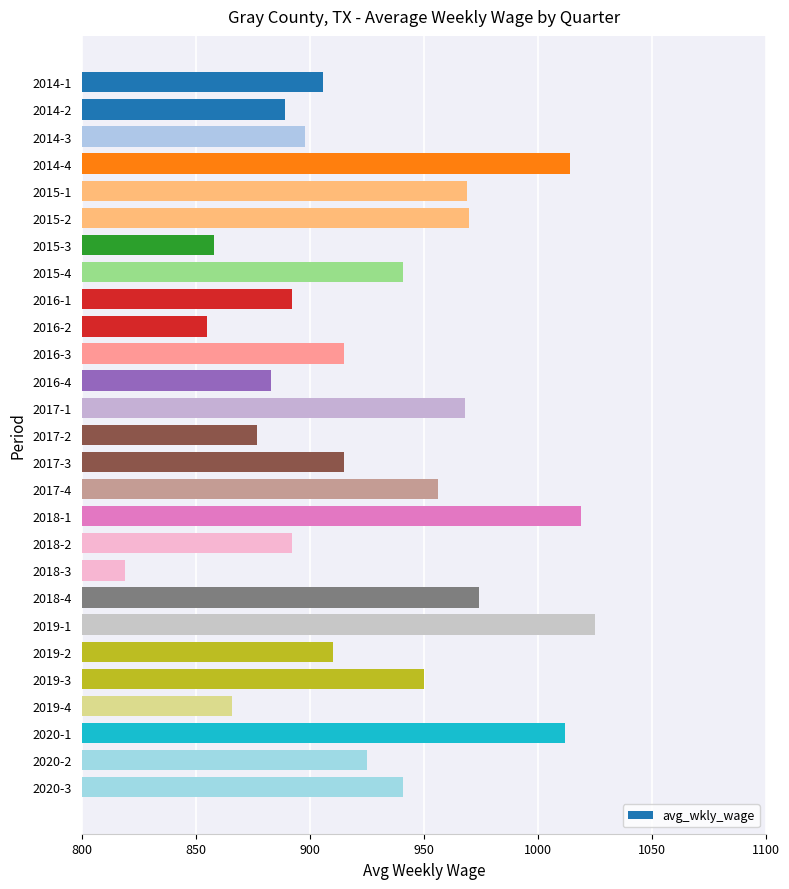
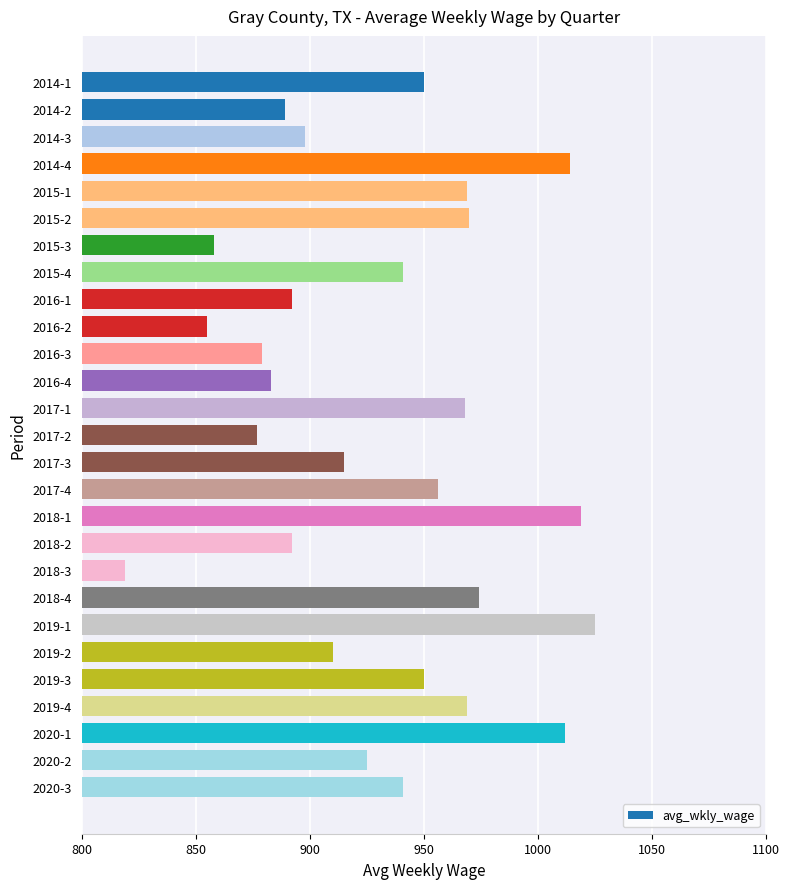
2014-1: 906 -> 950
2016-3: 915 -> 879
2019-4: 866 -> 969
